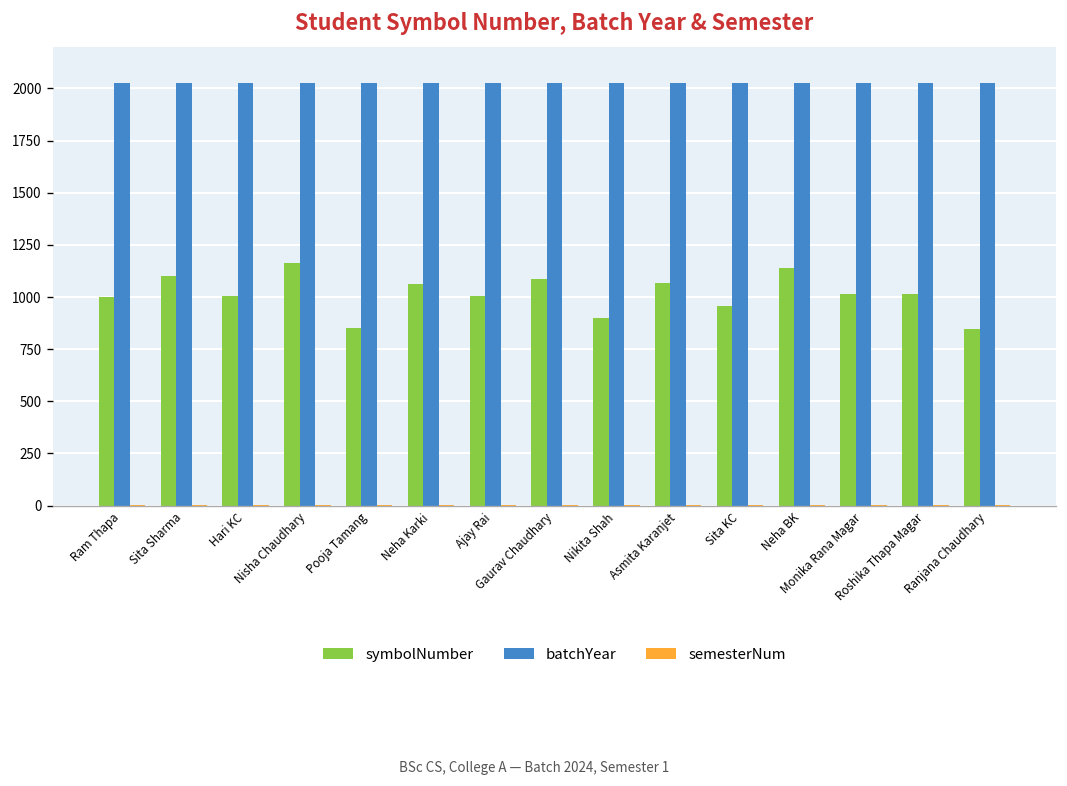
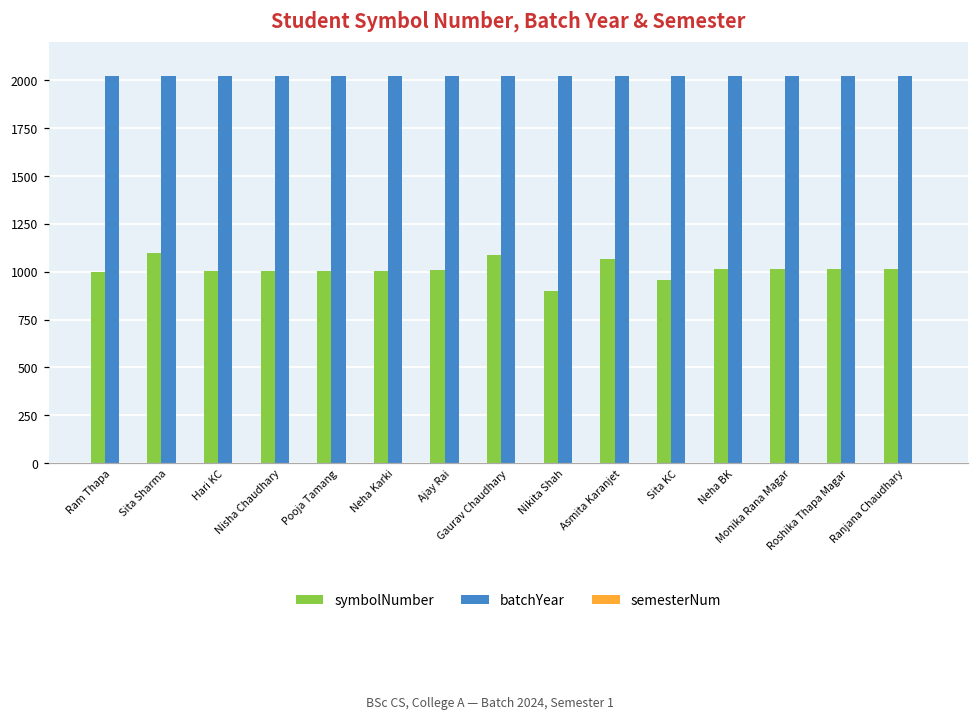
symbolNumber, Nisha Chaudhary: 1170 -> 1000
symbolNumber, Pooja Tamang: 850 -> 1010
symbolNumber, Neha Karki: 1060 -> 1010
symbolNumber, Neha BK: 1140 -> 1010
symbolNumber, Ranjana Chaudhary: 850 -> 1020
